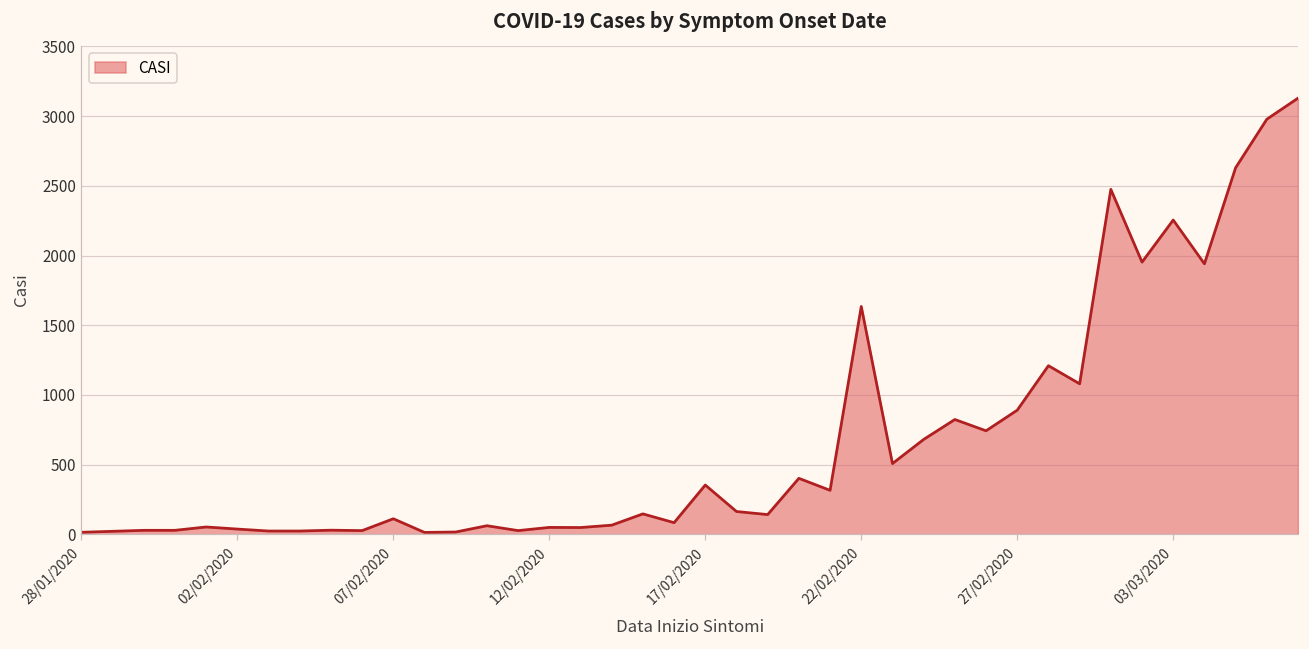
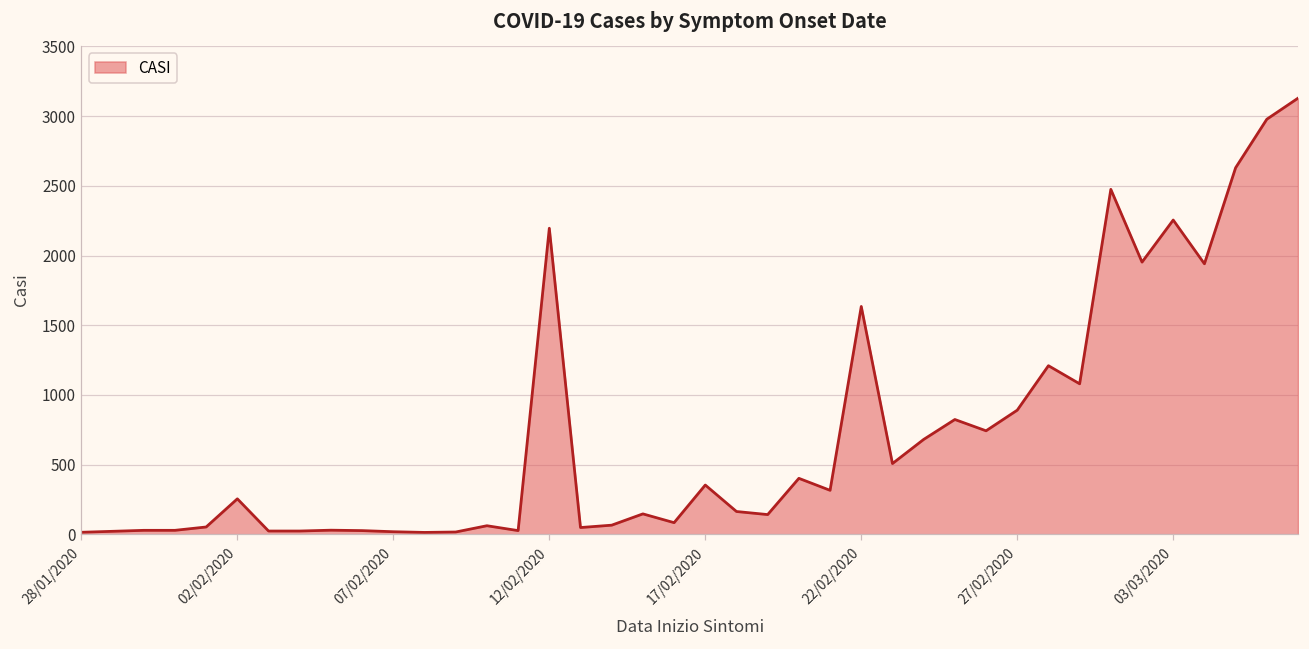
02/02/2020: 40 -> 260
07/02/2020: 110 -> 20
12/02/2020: 50 -> 2200
